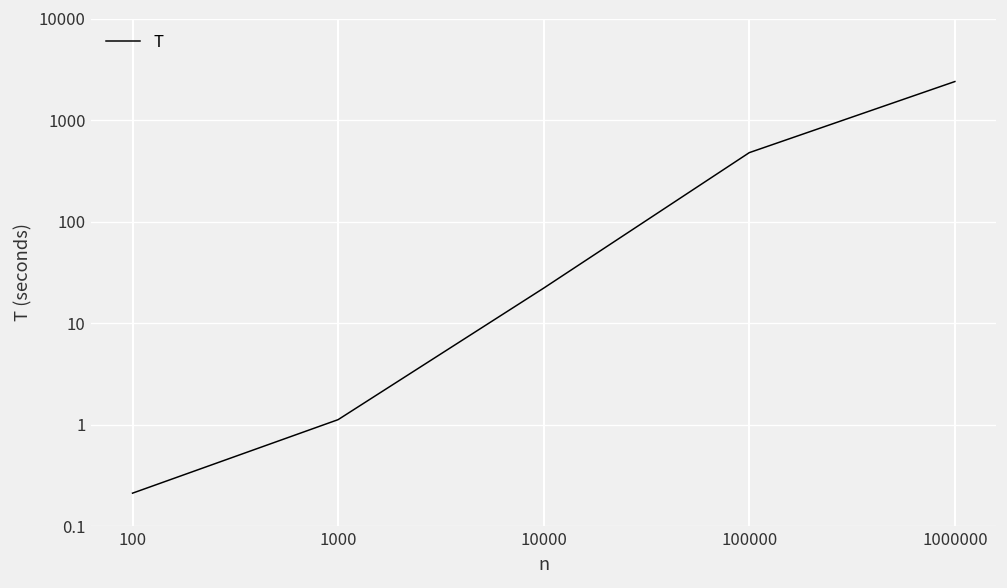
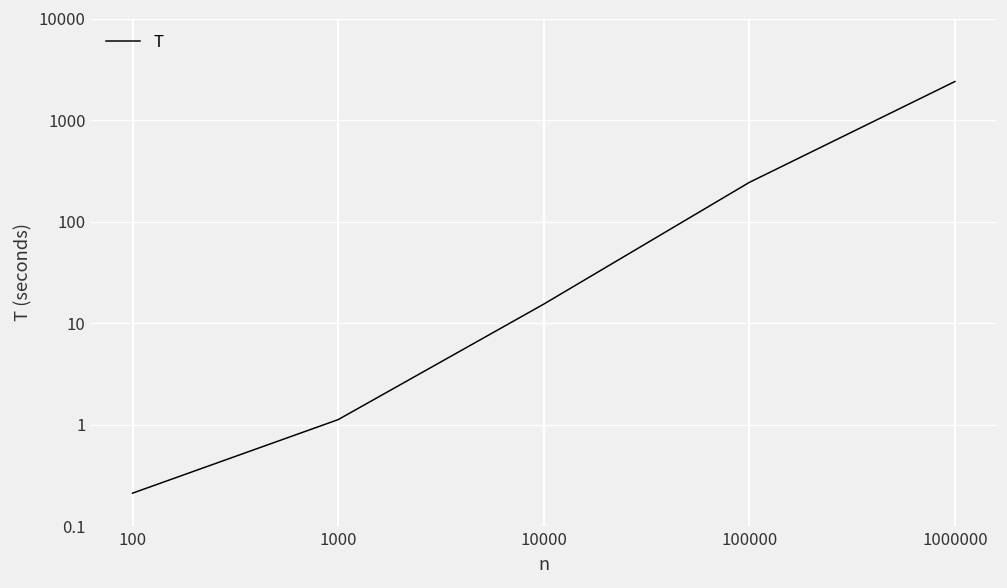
10000: 22 -> 15
100000: 500 -> 240
